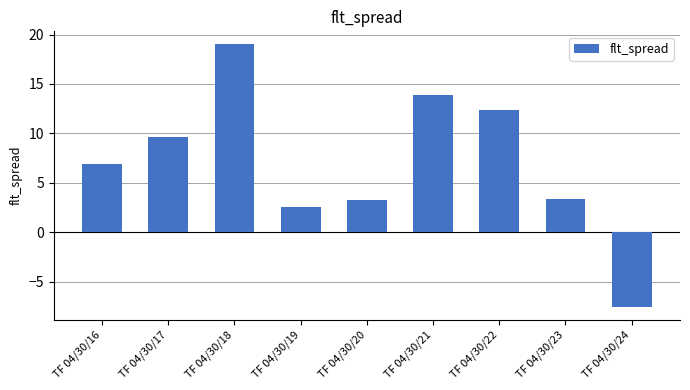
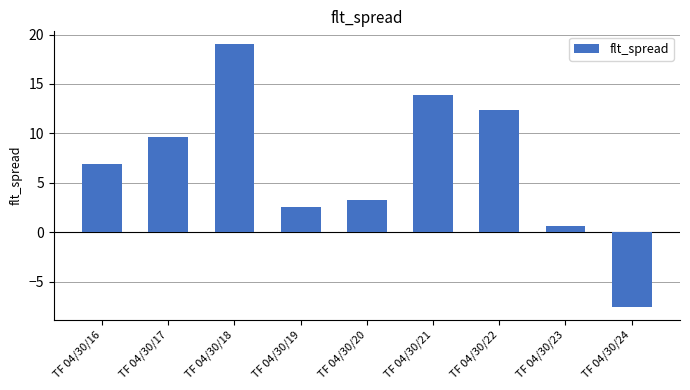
TF 04/30/23: 3 -> 1
